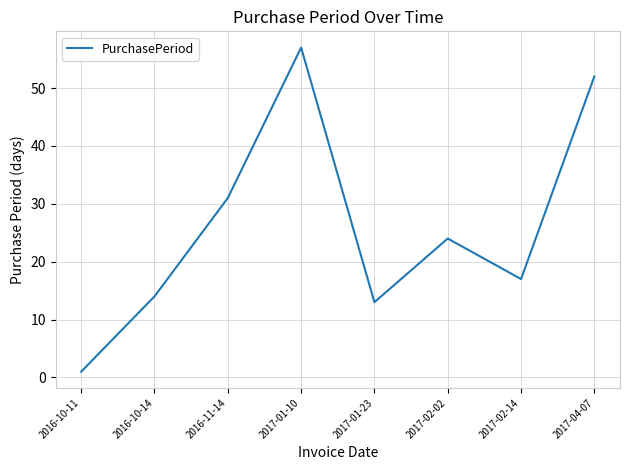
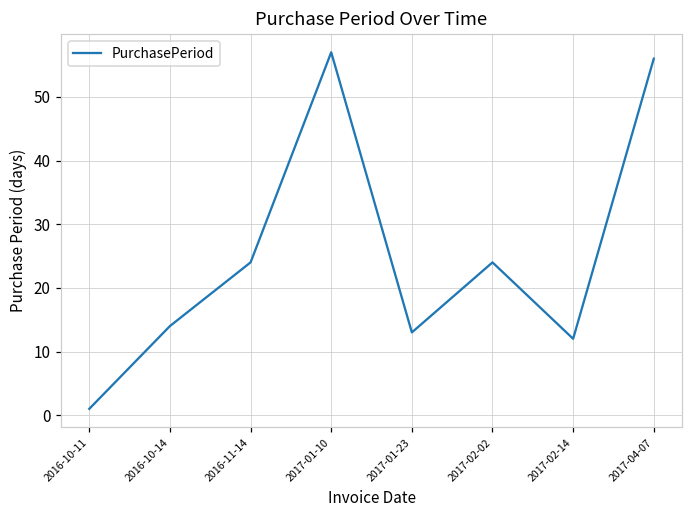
2016-11-14: 31 -> 24
2017-02-14: 17 -> 12
2017-04-07: 52 -> 56
